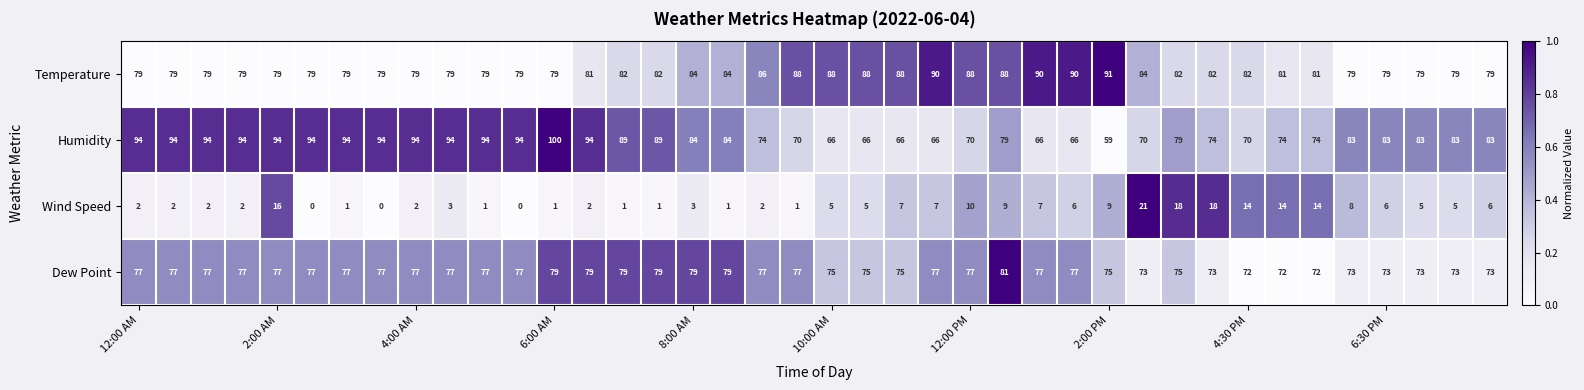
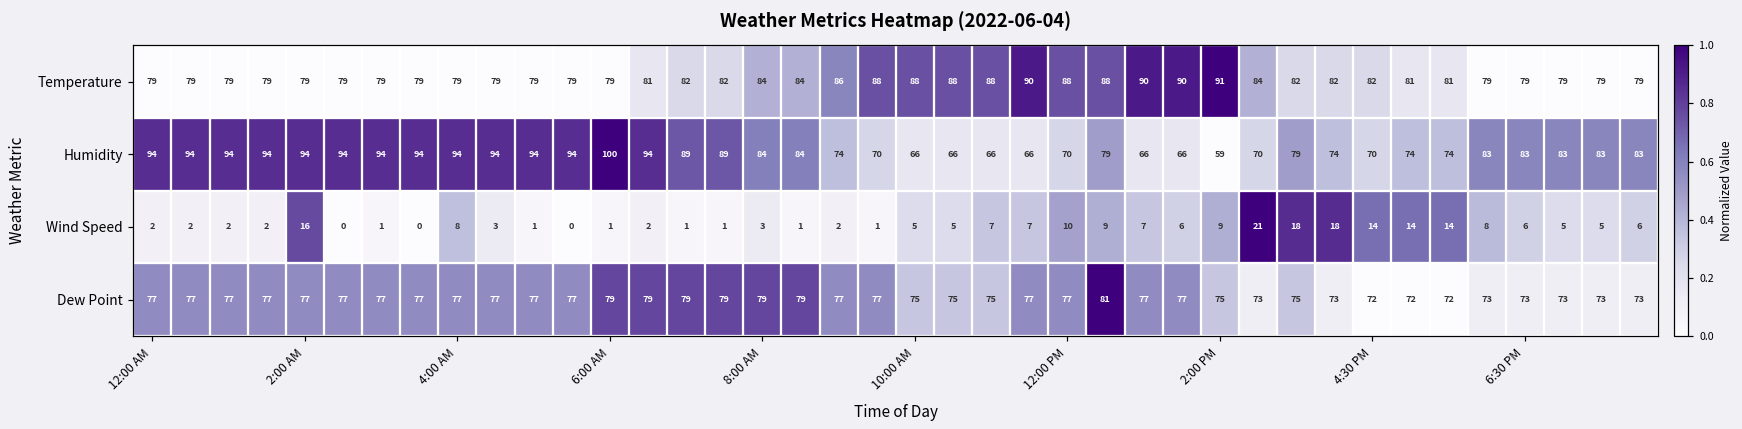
Wind Speed, 4:00 AM: 2 -> 8
